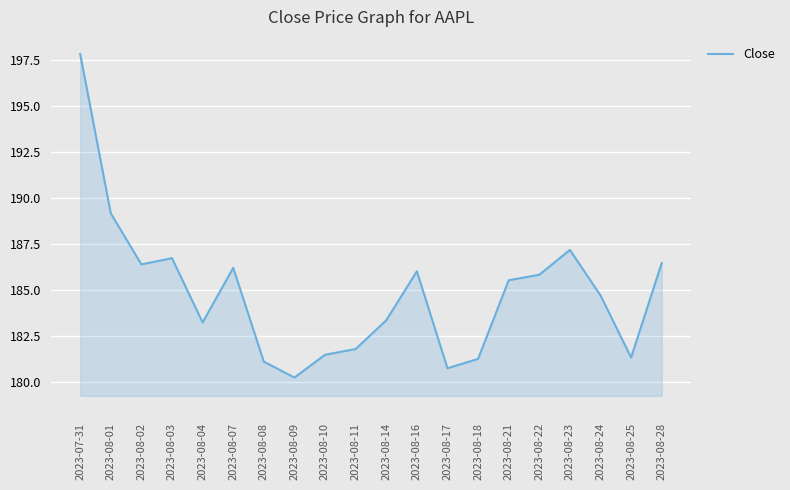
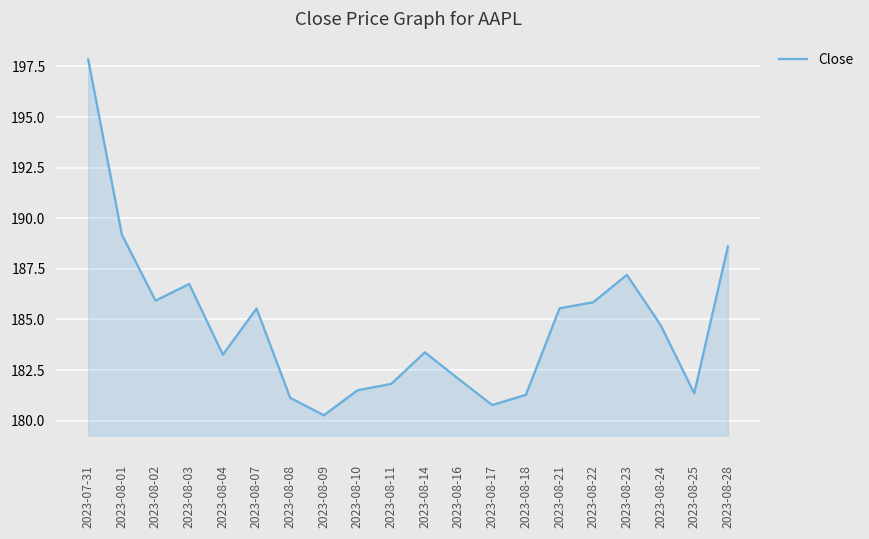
2023-08-02: 186.4 -> 185.9
2023-08-07: 186.2 -> 185.5
2023-08-16: 186.0 -> 182.1
2023-08-28: 186.5 -> 188.6
